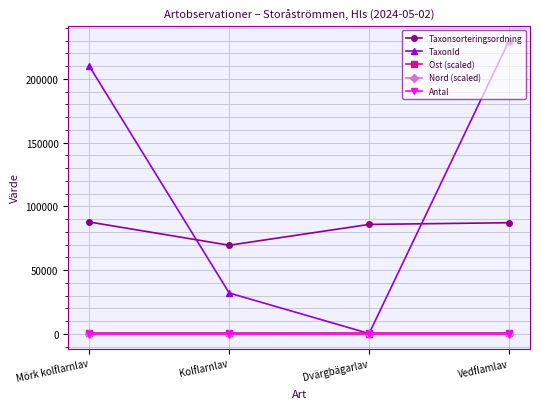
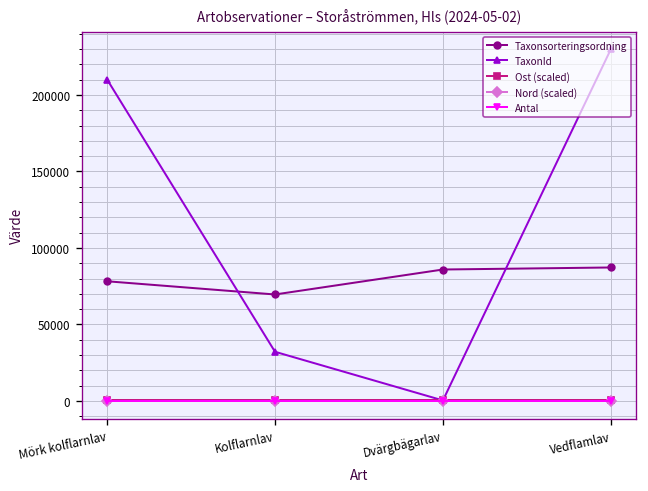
Taxonsorteringsordning, Mörk kolflarnlav: 88000 -> 78000
